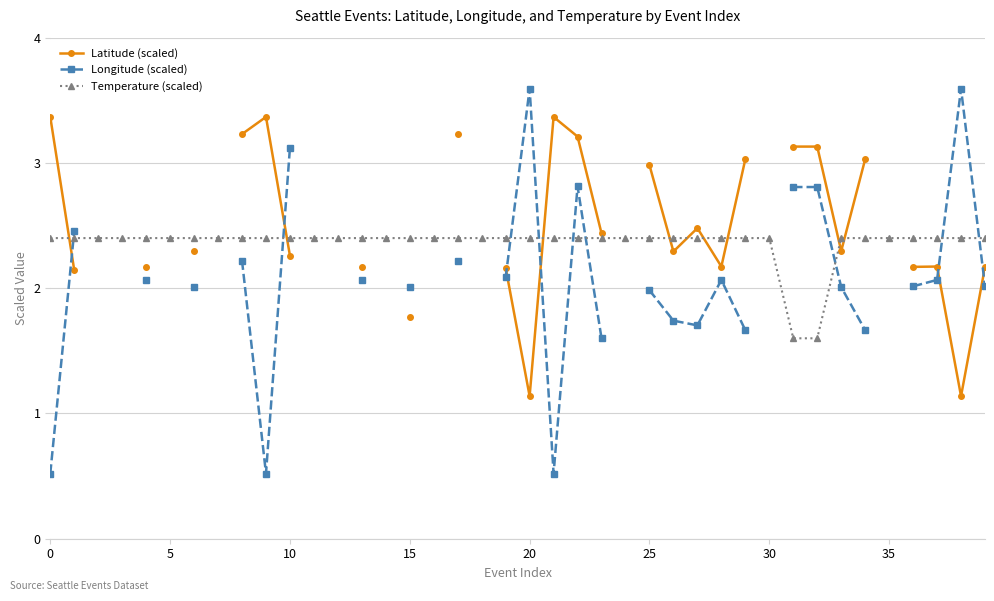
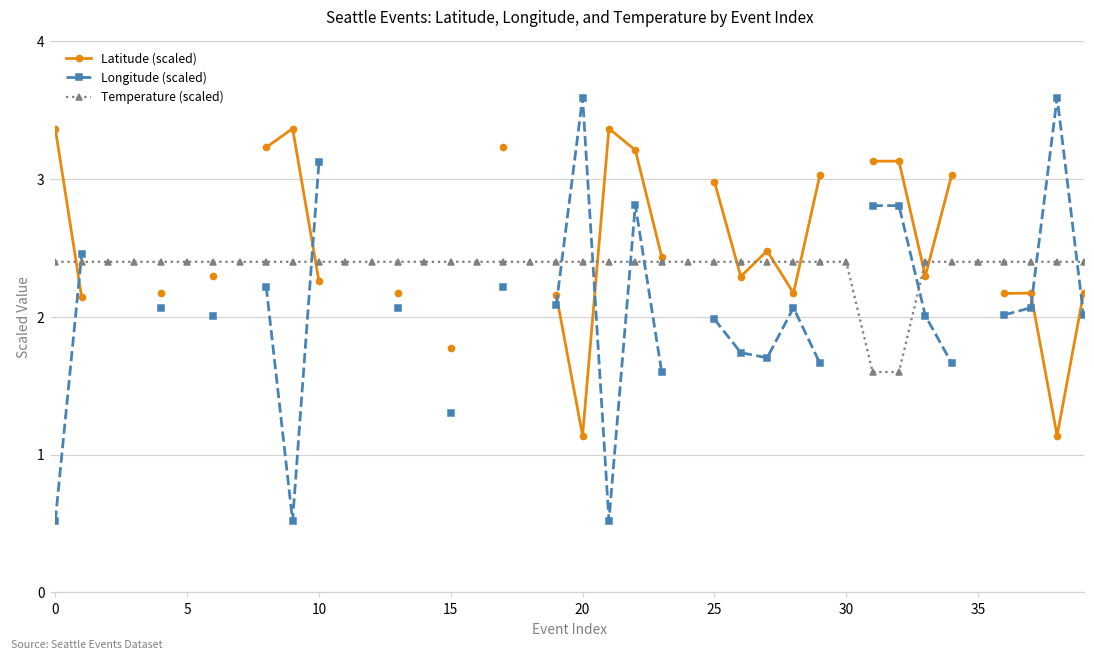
Longitude (scaled), 15: 2.01 -> 1.30
